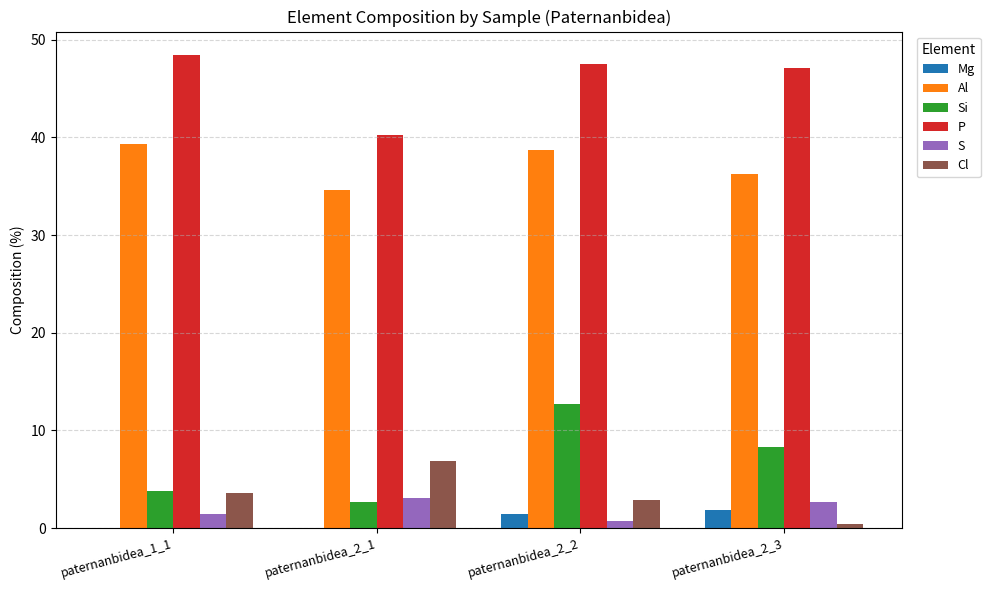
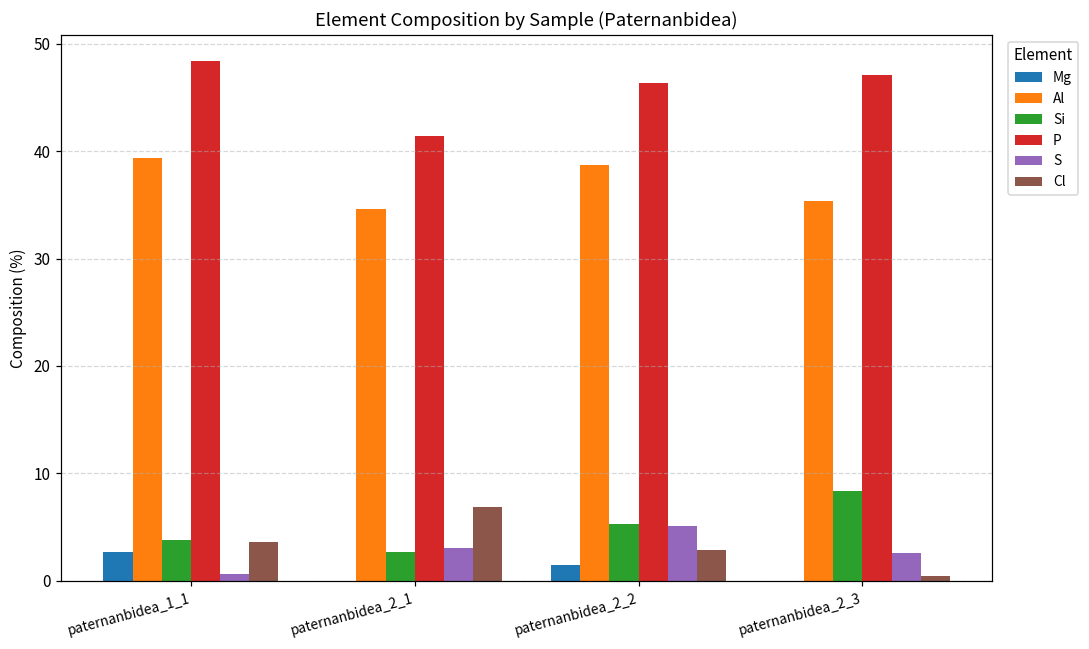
Mg, paternanbidea_1_1: 0 -> 3
S, paternanbidea_1_1: 1.5 -> 0.6
P, paternanbidea_2_1: 40 -> 41
Si, paternanbidea_2_2: 13 -> 5
P, paternanbidea_2_2: 48 -> 46
S, paternanbidea_2_2: 1 -> 5
Mg, paternanbidea_2_3: 2 -> 0
Al, paternanbidea_2_3: 36 -> 35
